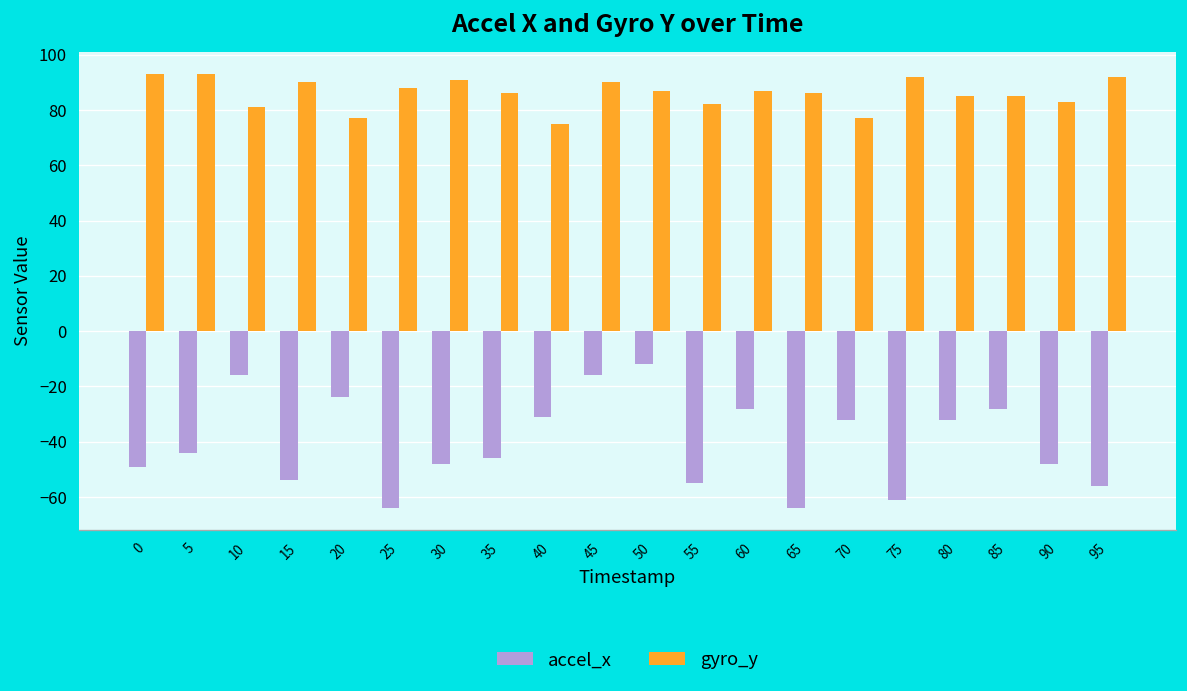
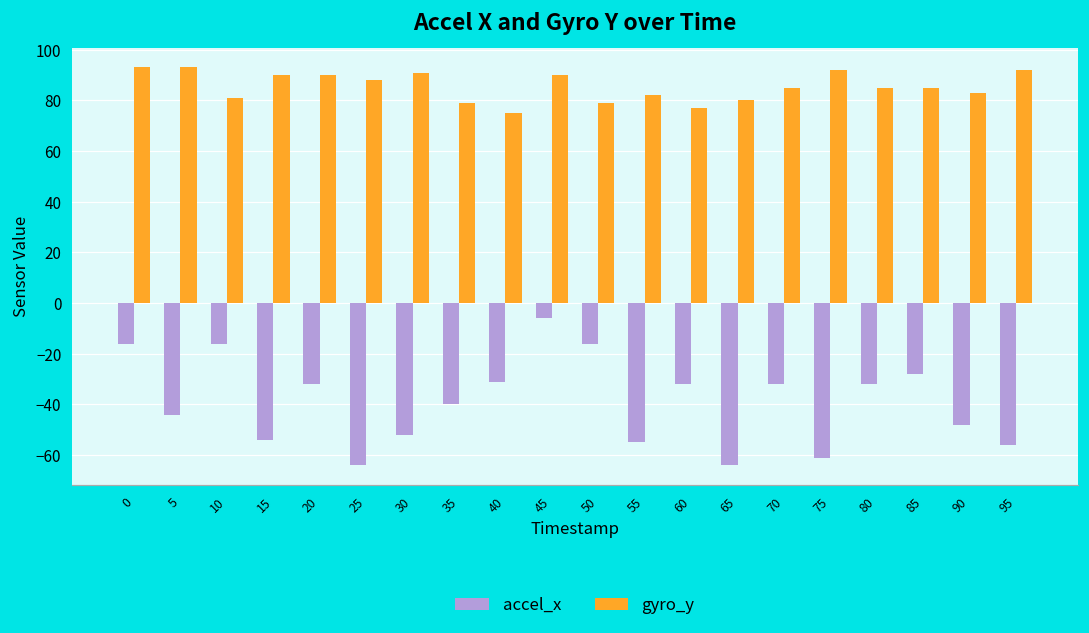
accel_x, 0: -49 -> -16
accel_x, 20: -24 -> -32
gyro_y, 20: 77 -> 90
accel_x, 30: -48 -> -52
accel_x, 35: -46 -> -40
gyro_y, 35: 86 -> 79
accel_x, 45: -16 -> -6
accel_x, 50: -12 -> -16
gyro_y, 50: 87 -> 79
accel_x, 60: -28 -> -32
gyro_y, 60: 87 -> 77
gyro_y, 65: 86 -> 80
gyro_y, 70: 77 -> 85
